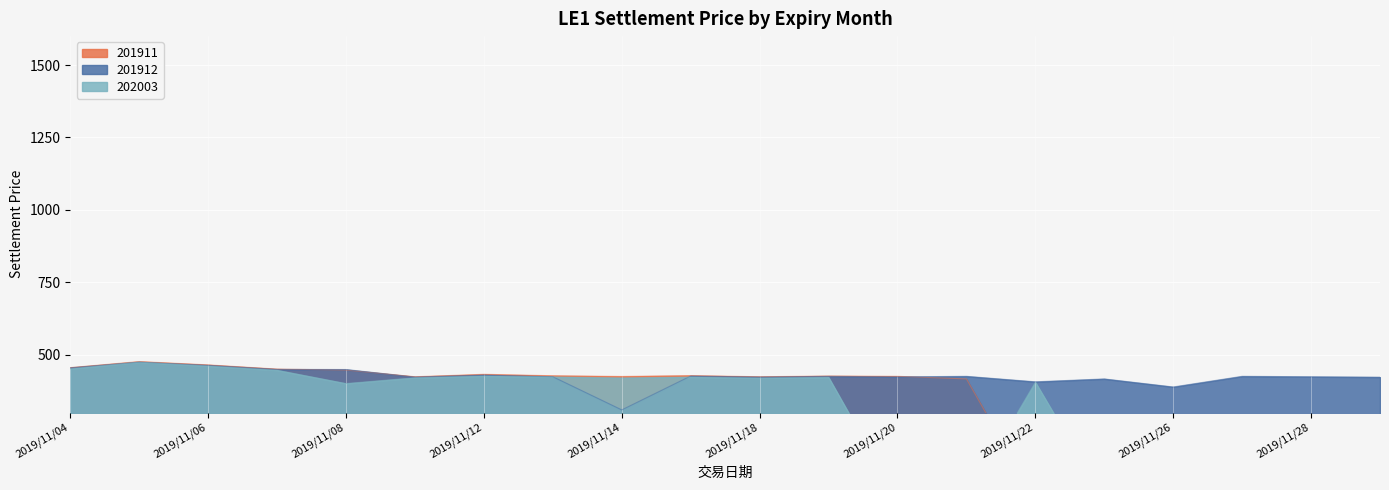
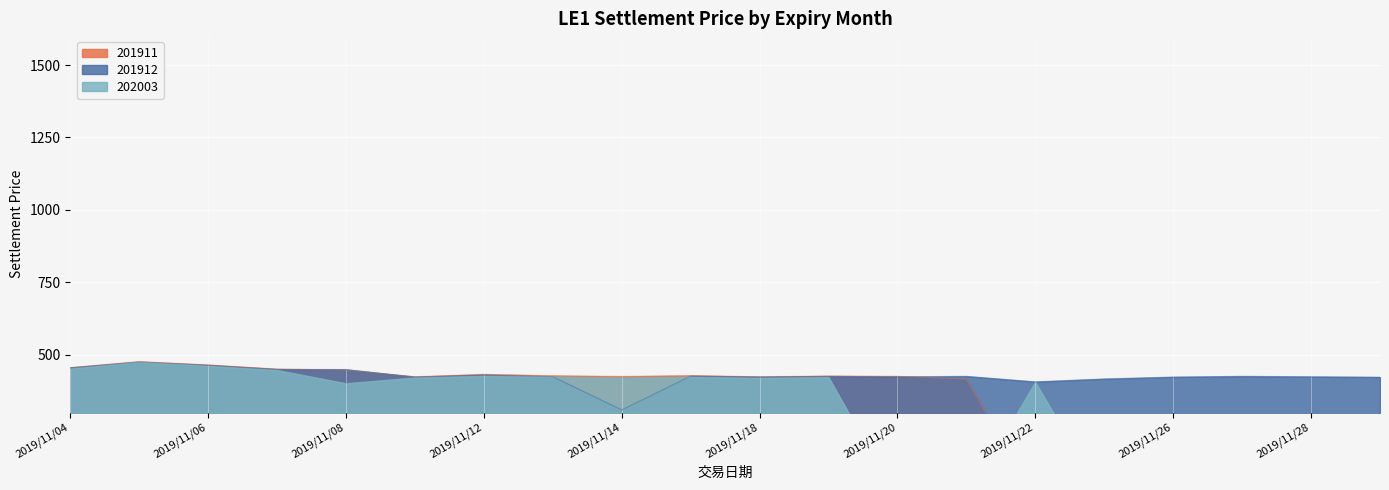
201912, 2019/11/26: 390 -> 420
